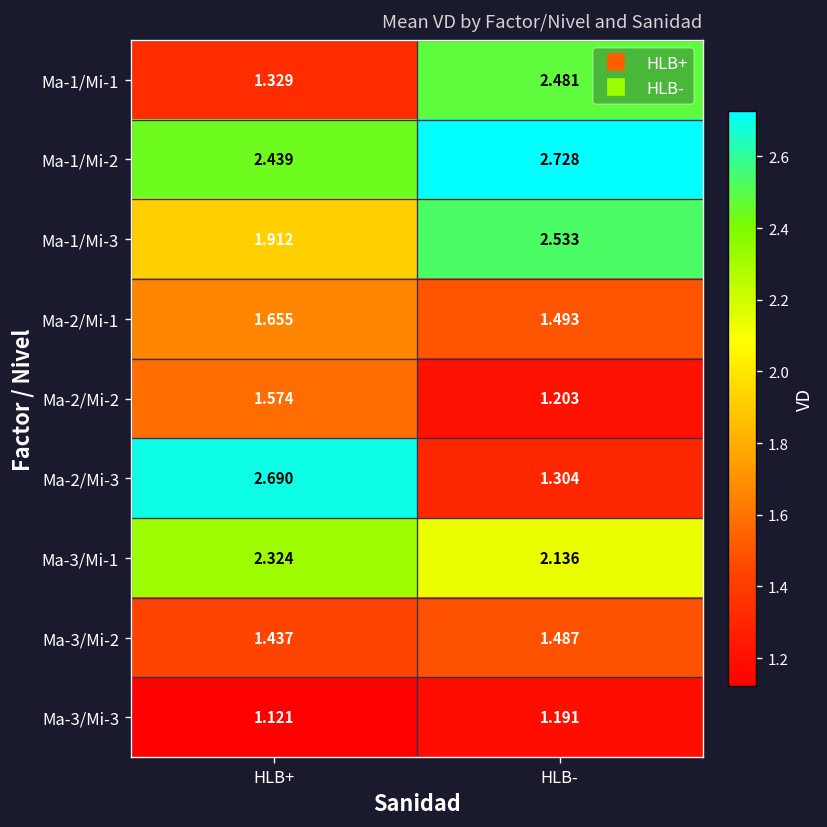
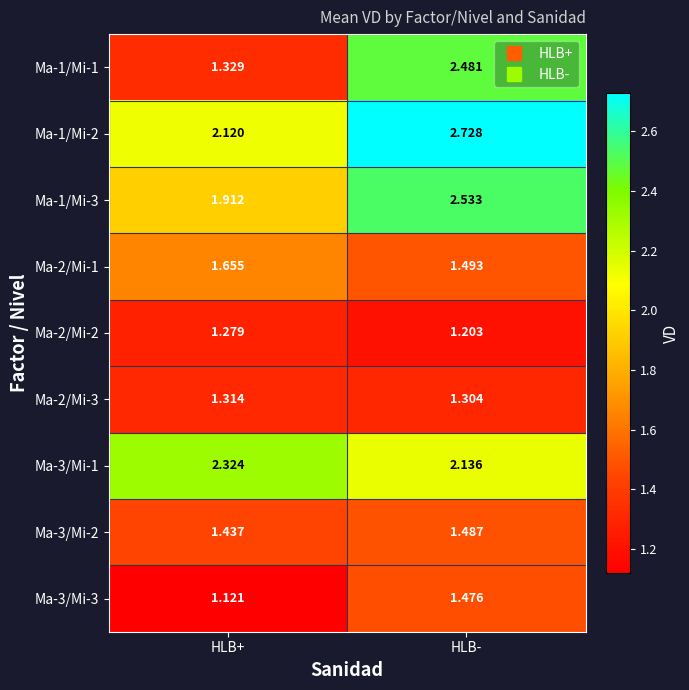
Ma-1/Mi-2, HLB+: 2.439 -> 2.120
Ma-2/Mi-2, HLB+: 1.574 -> 1.279
Ma-2/Mi-3, HLB+: 2.690 -> 1.314
Ma-3/Mi-3, HLB-: 1.191 -> 1.476
